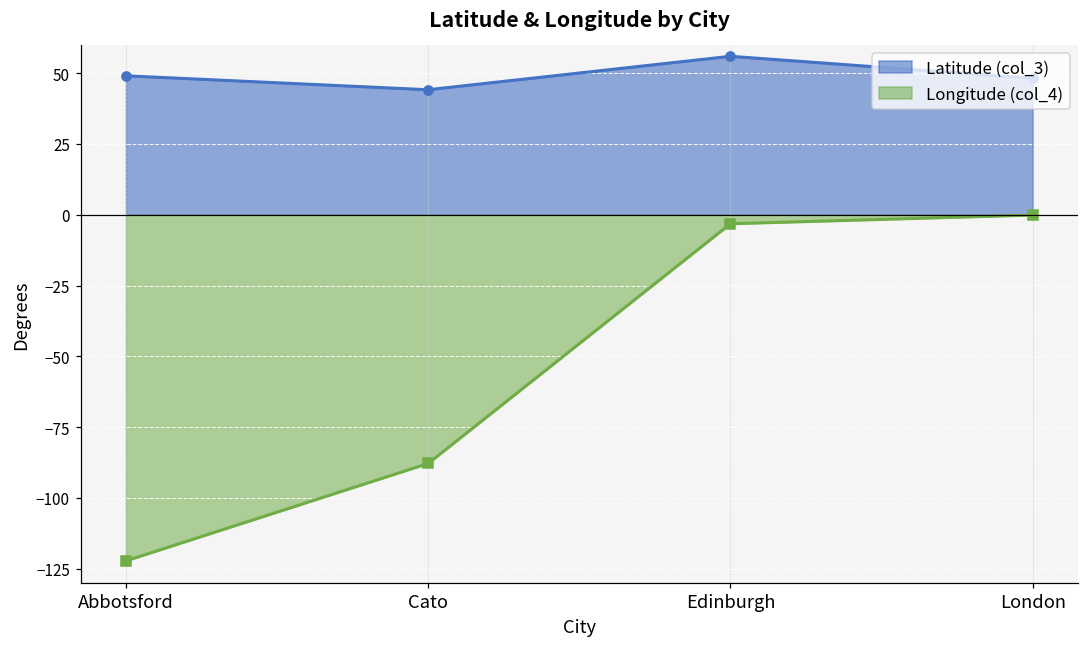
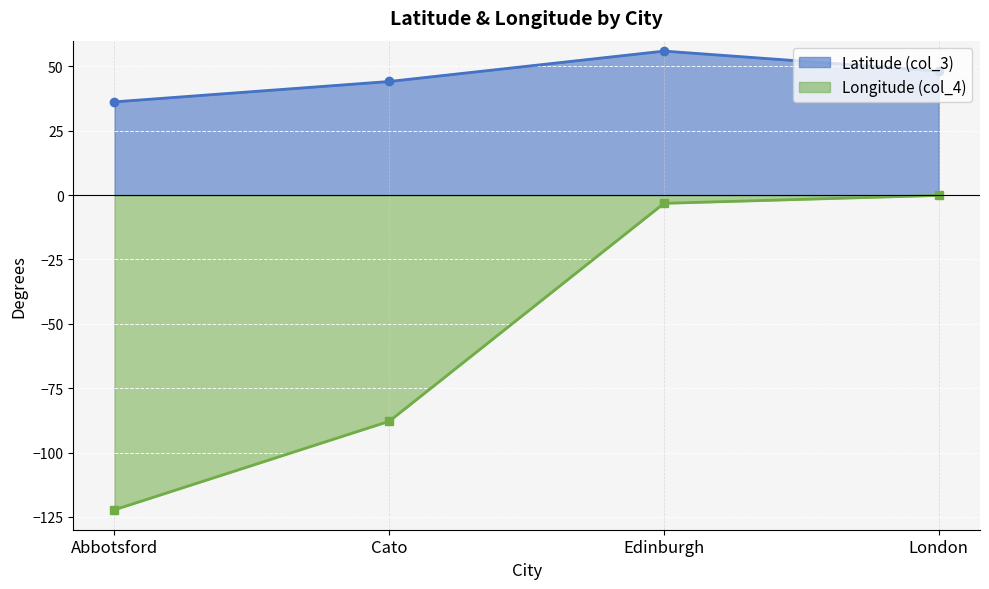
Latitude (col_3), Abbotsford: 49 -> 36
